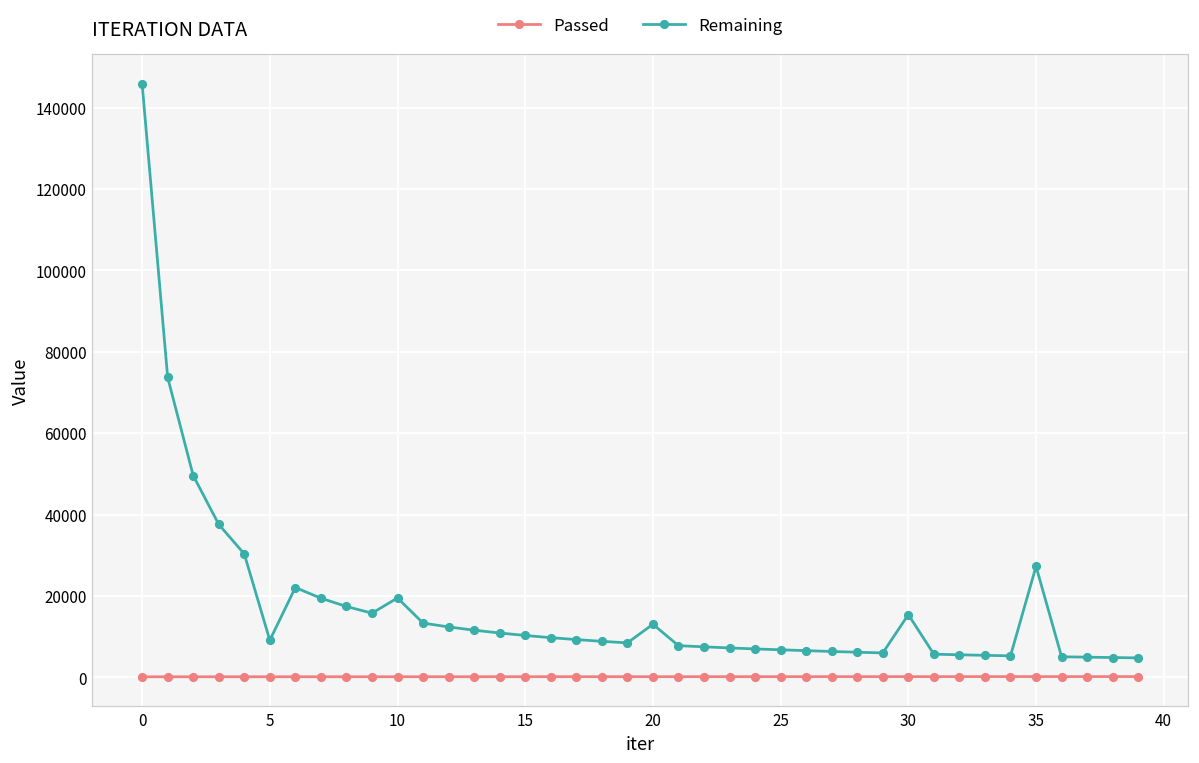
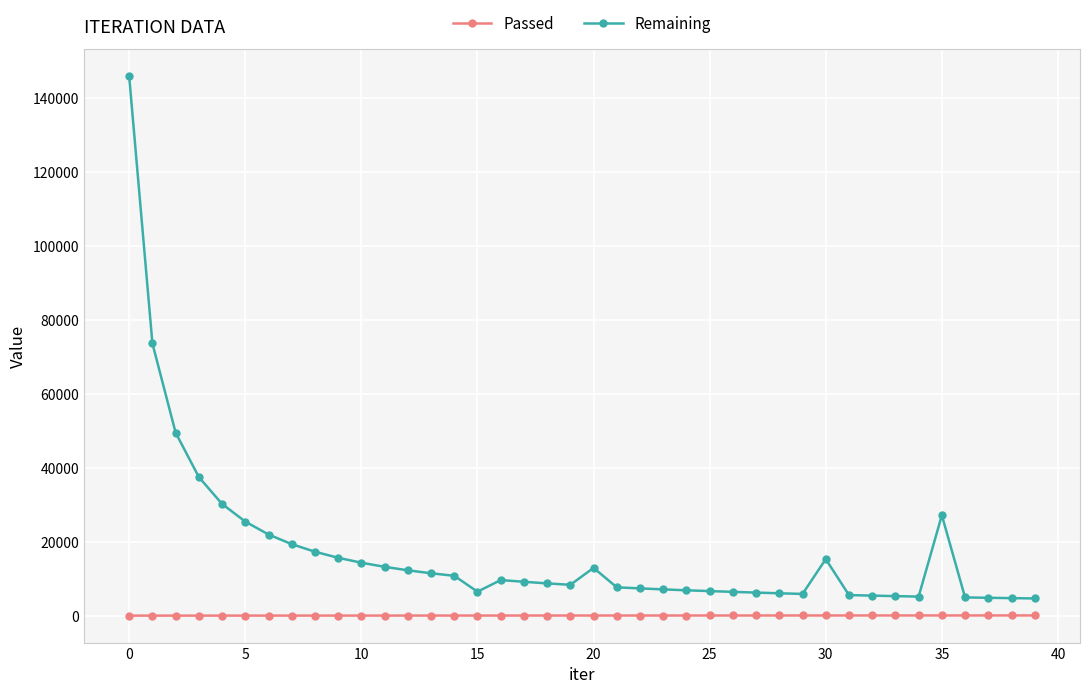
Remaining, 5: 9000 -> 26000
Remaining, 10: 20000 -> 14000
Remaining, 15: 10000 -> 7000
